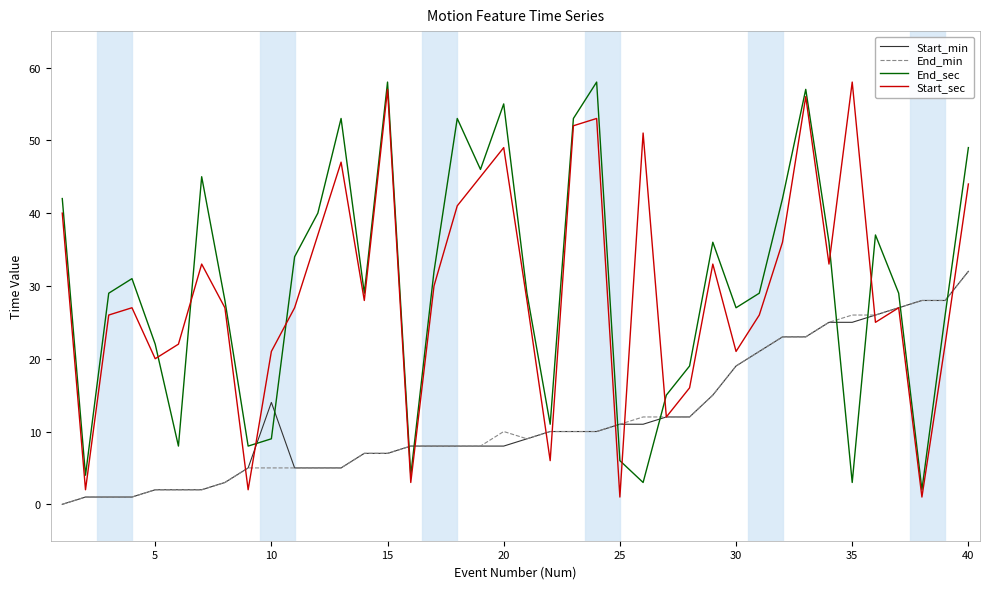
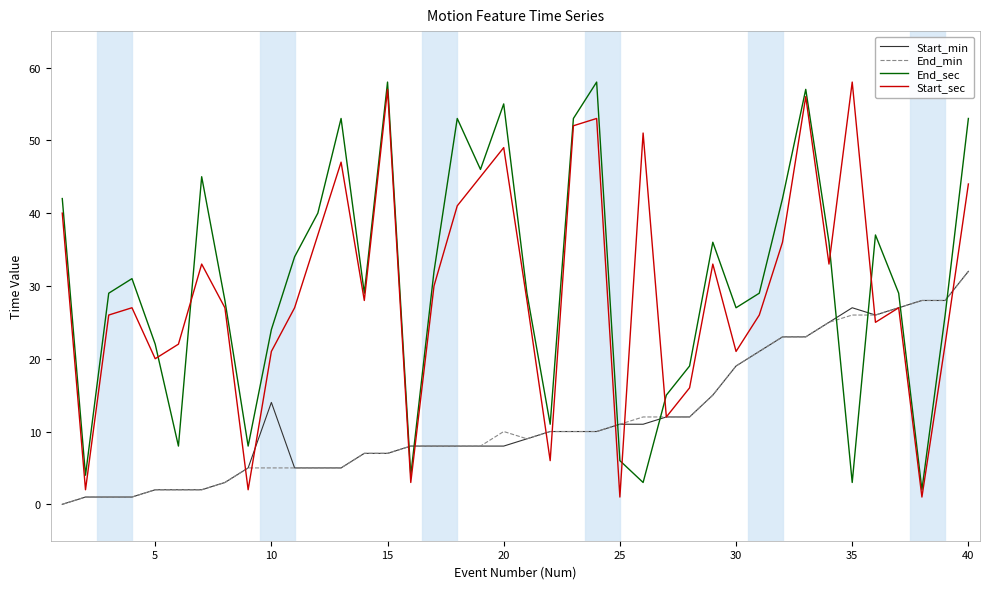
End_sec, 10: 9 -> 24
Start_min, 35: 25 -> 27
End_sec, 40: 49 -> 53
